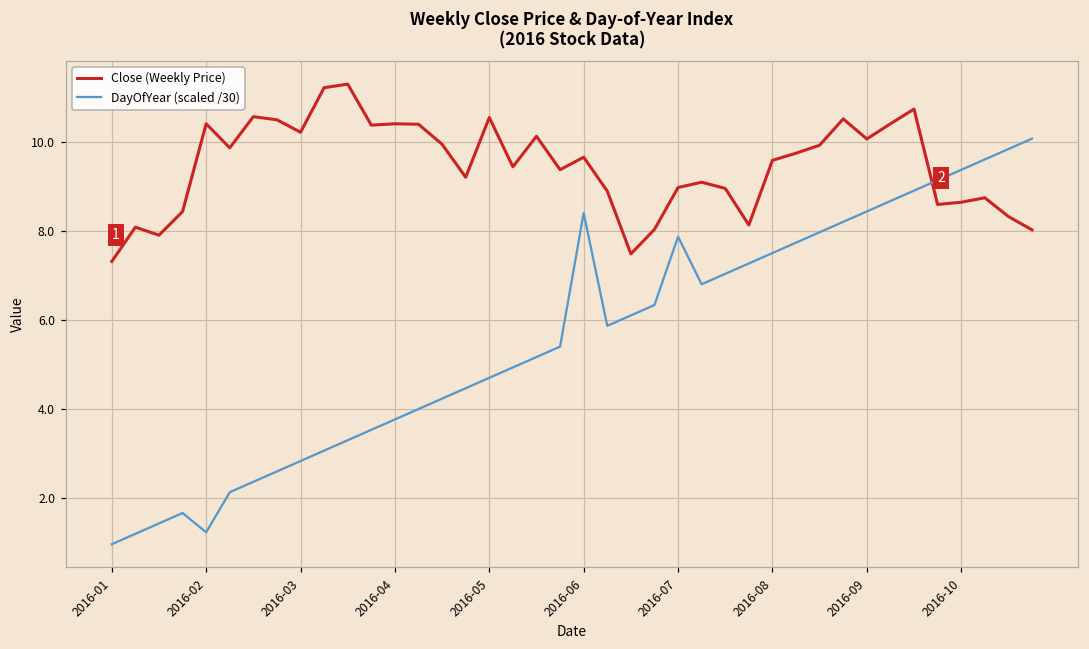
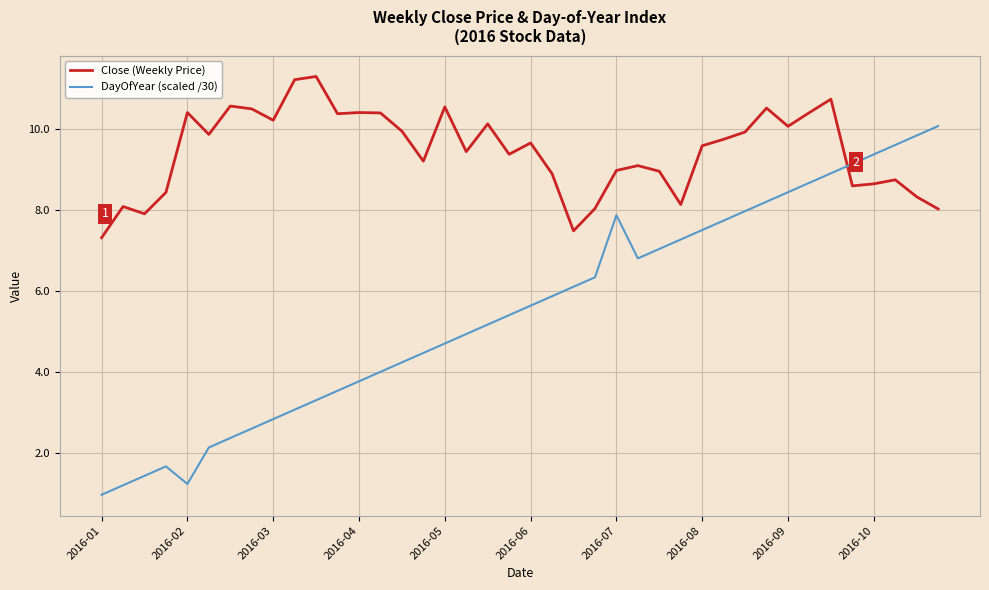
DayOfYear (scaled /30), 2016-06: 8.4 -> 5.6
